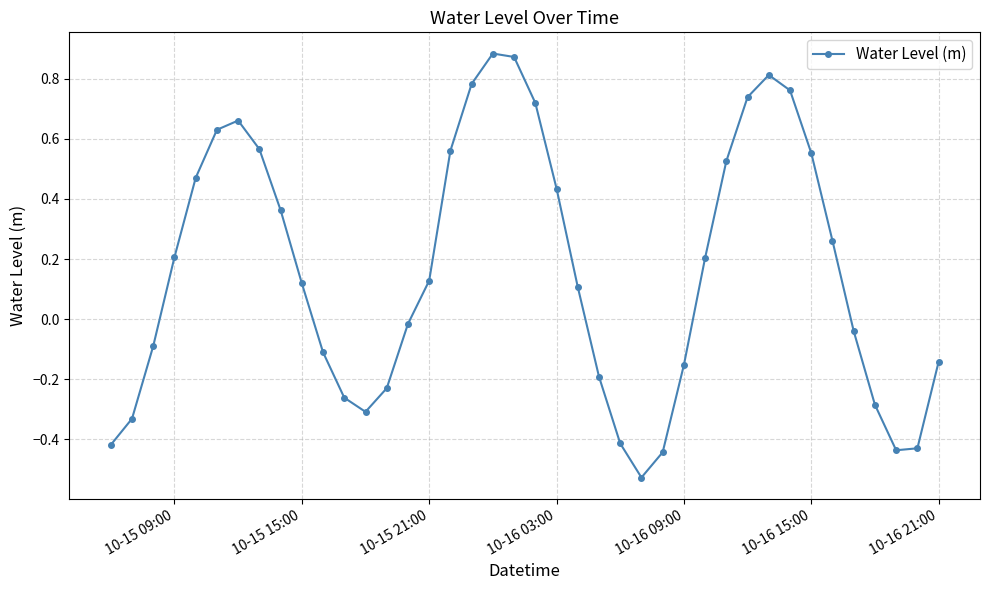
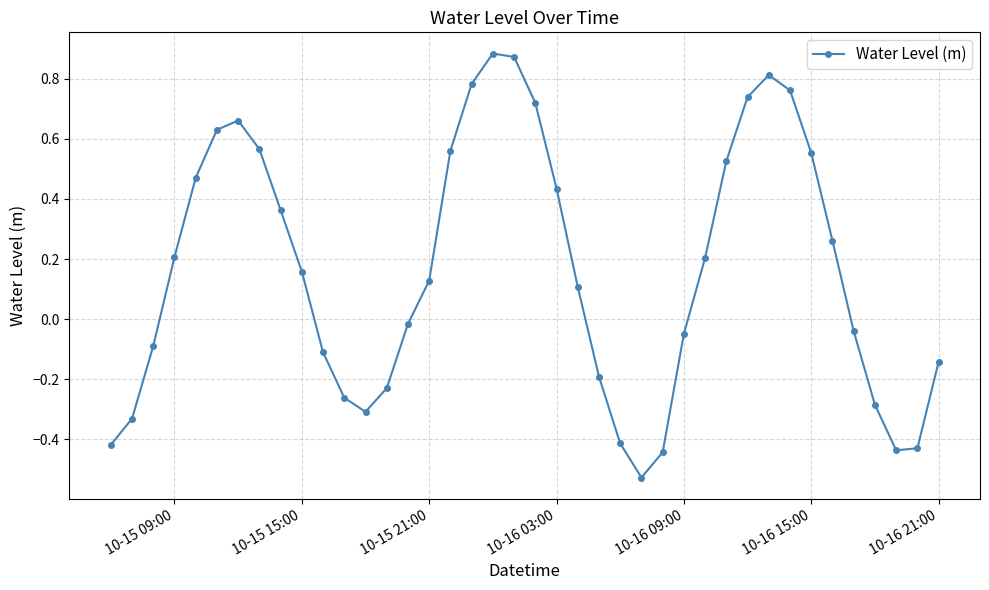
10-15 15:00: 0.12 -> 0.16
10-16 09:00: -0.15 -> -0.05
